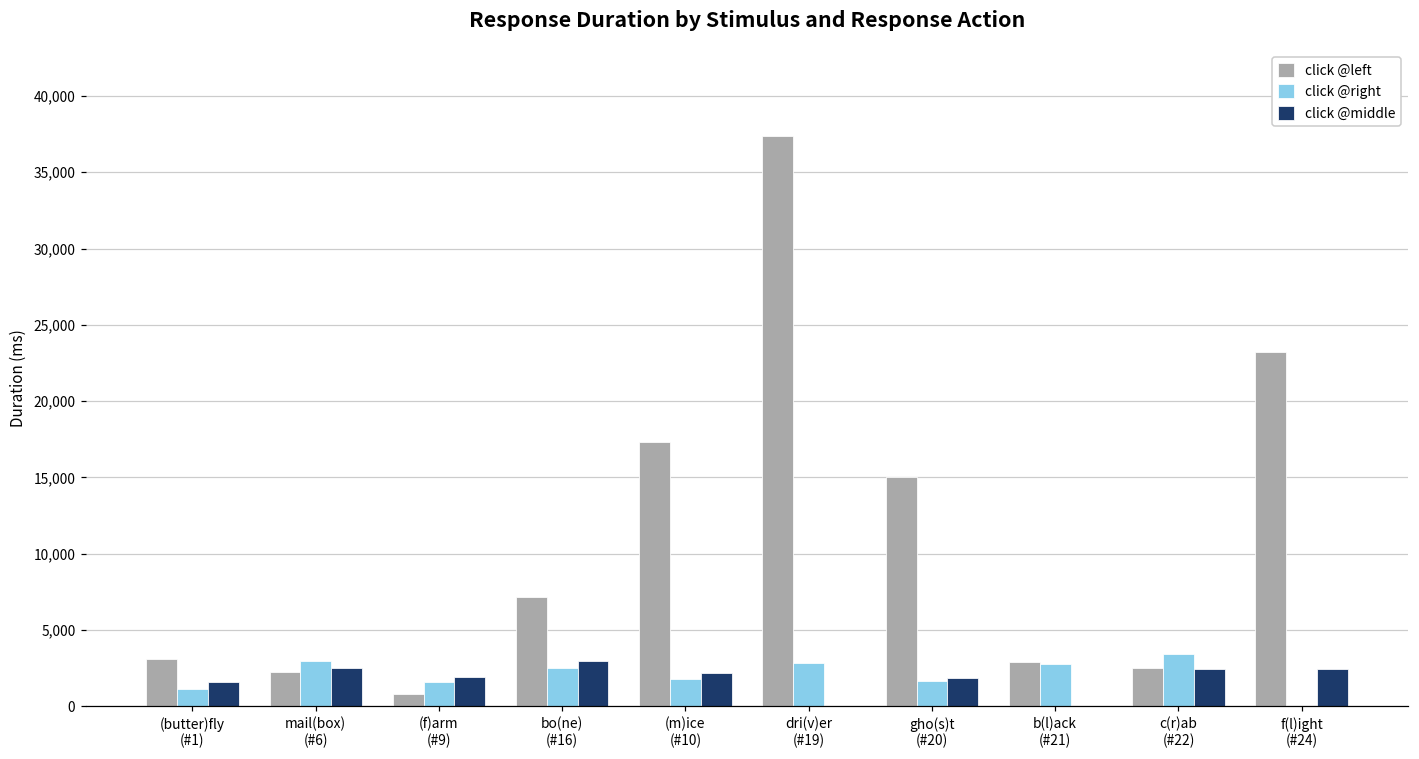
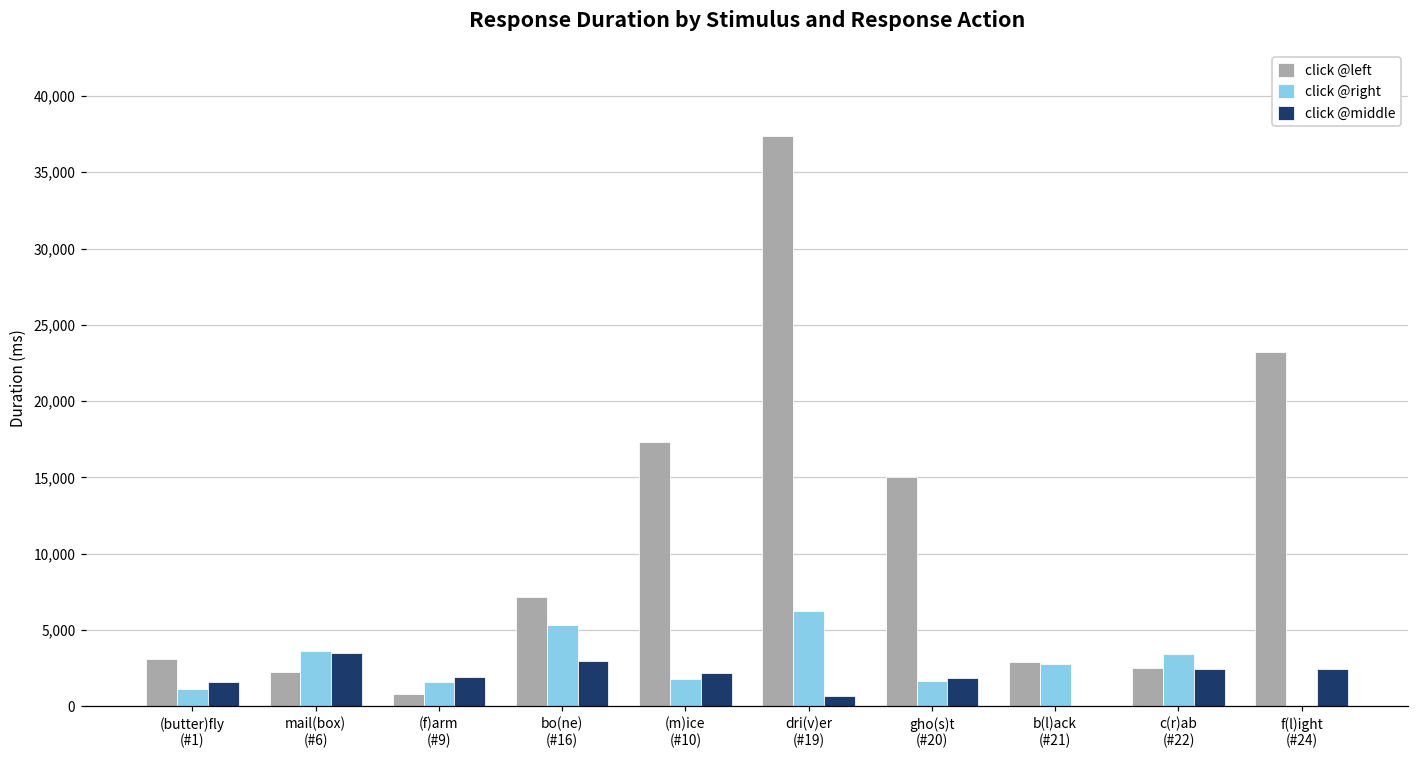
click @right, mail(box) (#6): 3,000 -> 3,600
click @middle, mail(box) (#6): 2,500 -> 3,500
click @right, bo(ne) (#16): 2,500 -> 5,300
click @right, dri(v)er (#19): 2,800 -> 6,200
click @middle, dri(v)er (#19): 0 -> 700
